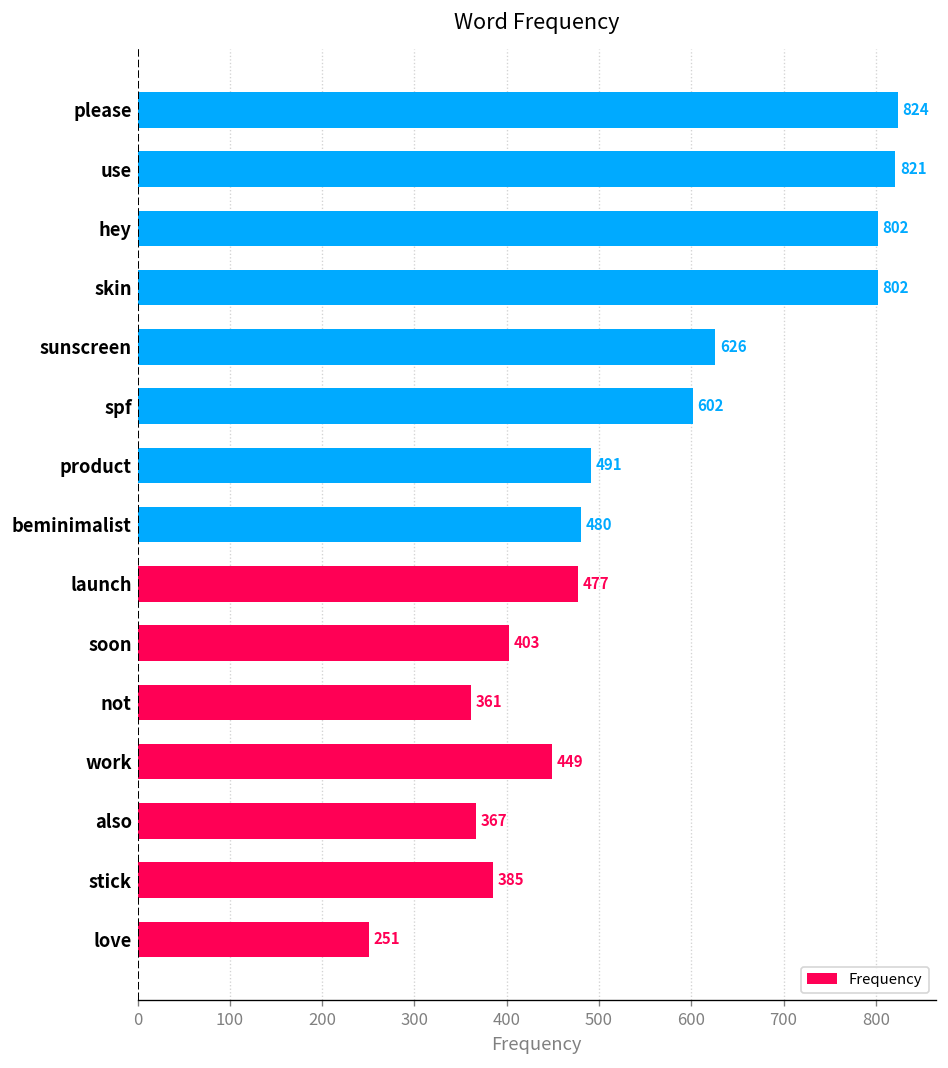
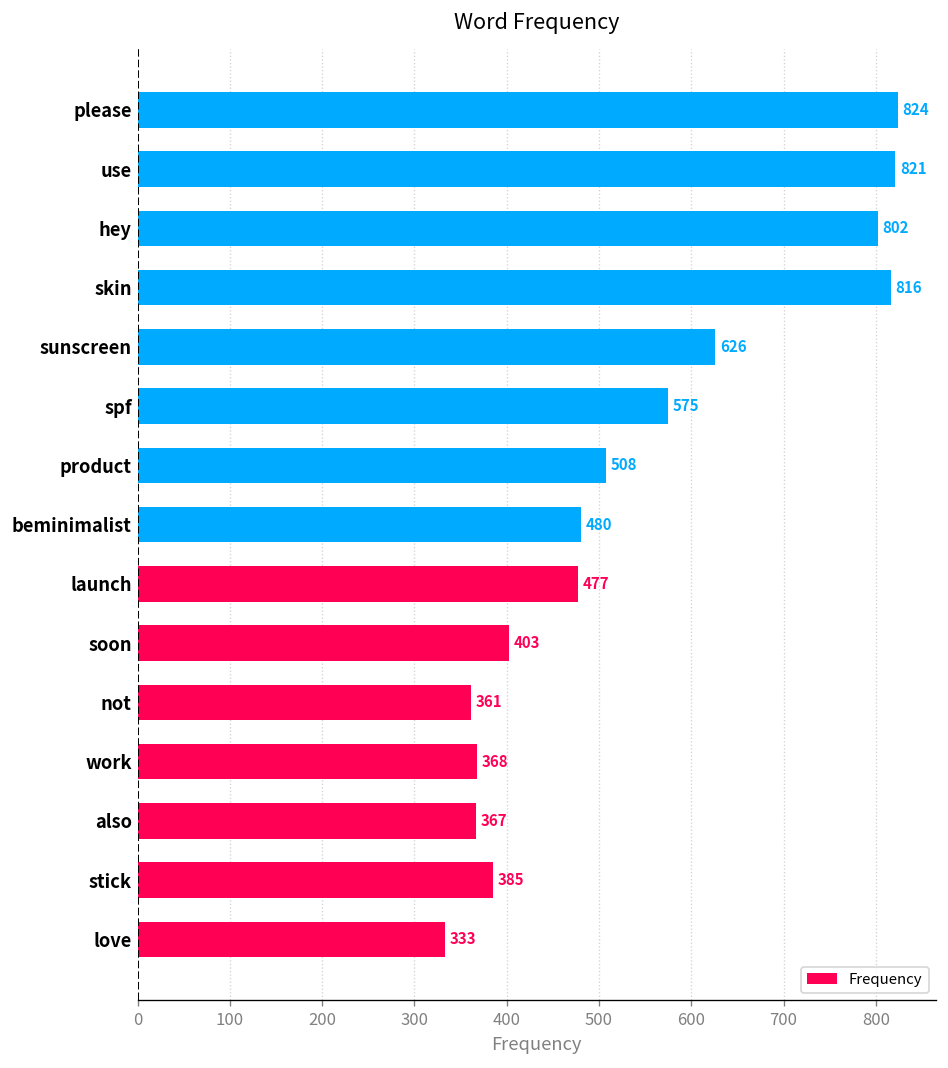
skin: 802 -> 816
spf: 602 -> 575
product: 491 -> 508
work: 449 -> 368
love: 251 -> 333
